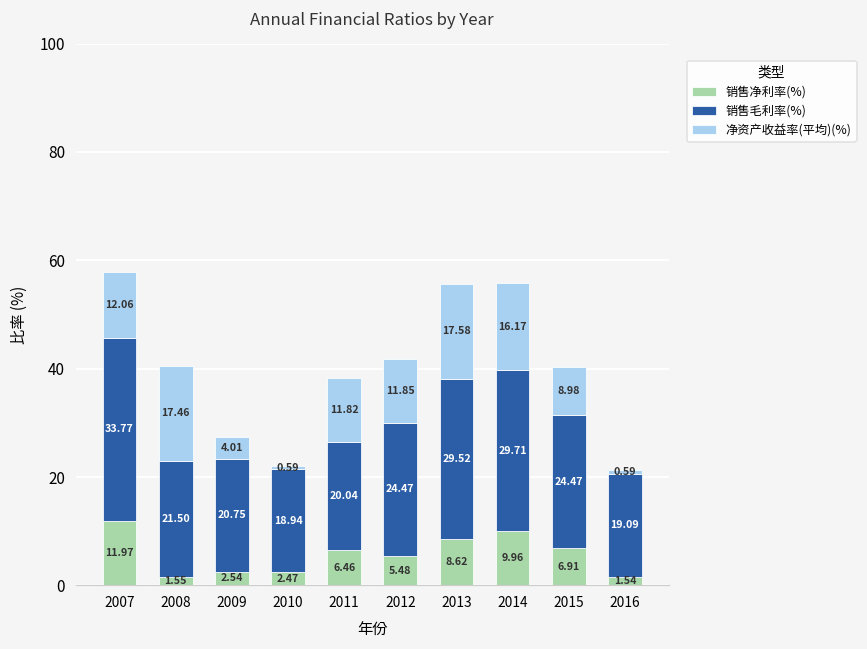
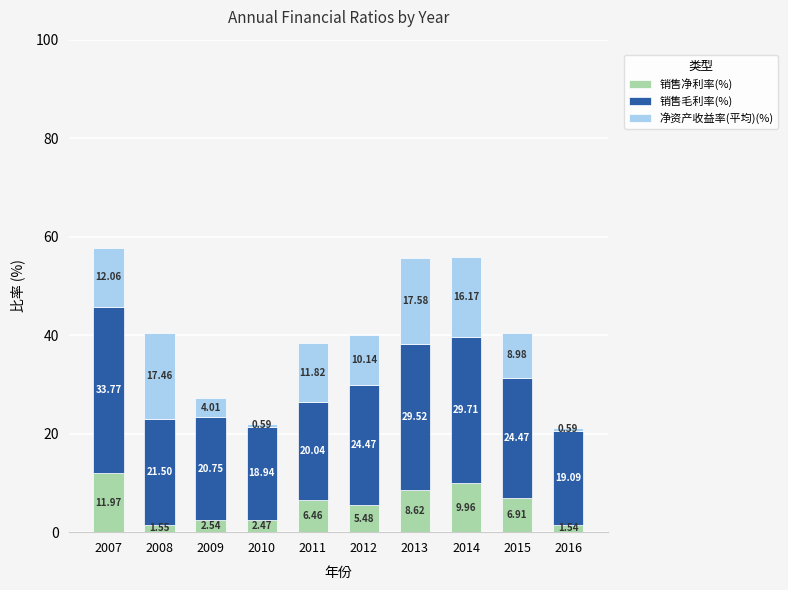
净资产收益率(平均)(%), 2012: 11.85 -> 10.14
